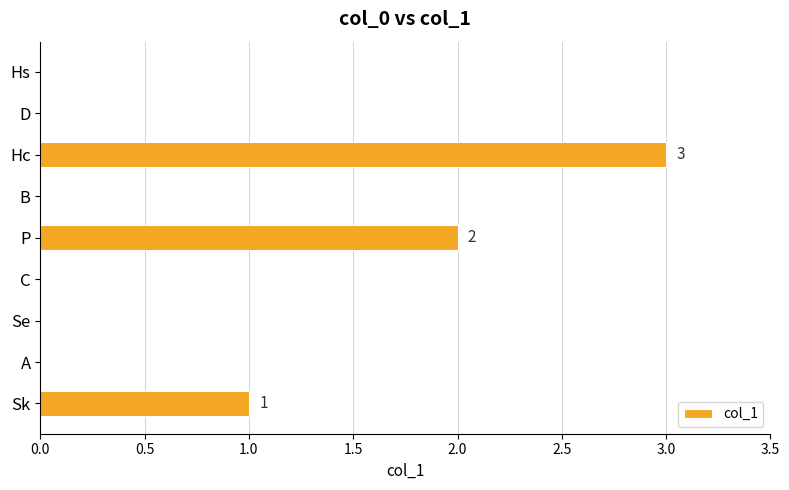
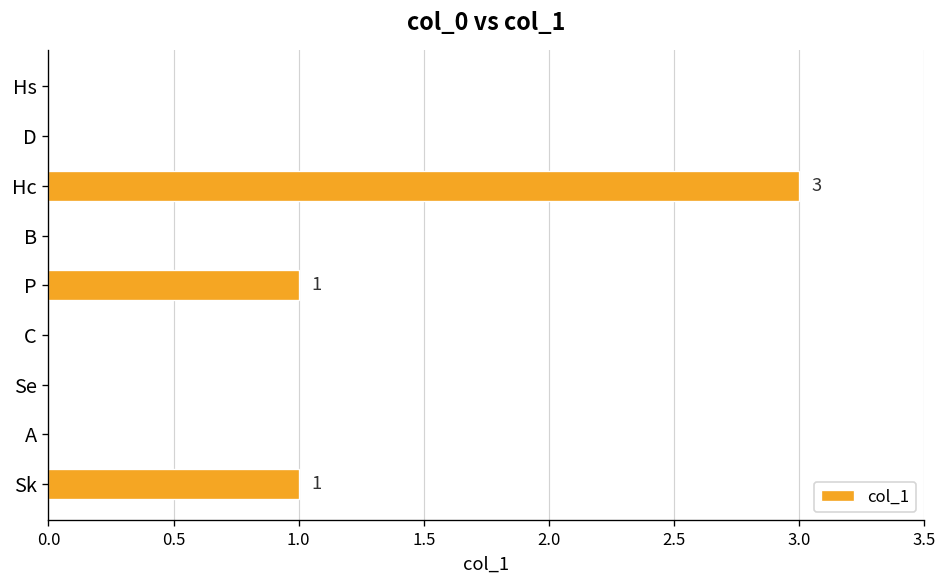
P: 2 -> 1
